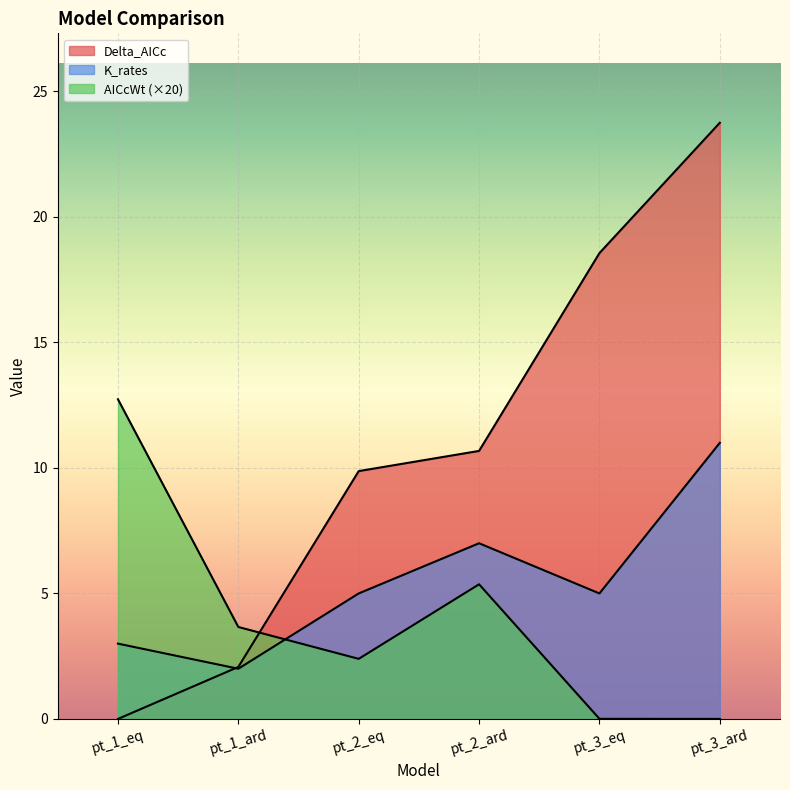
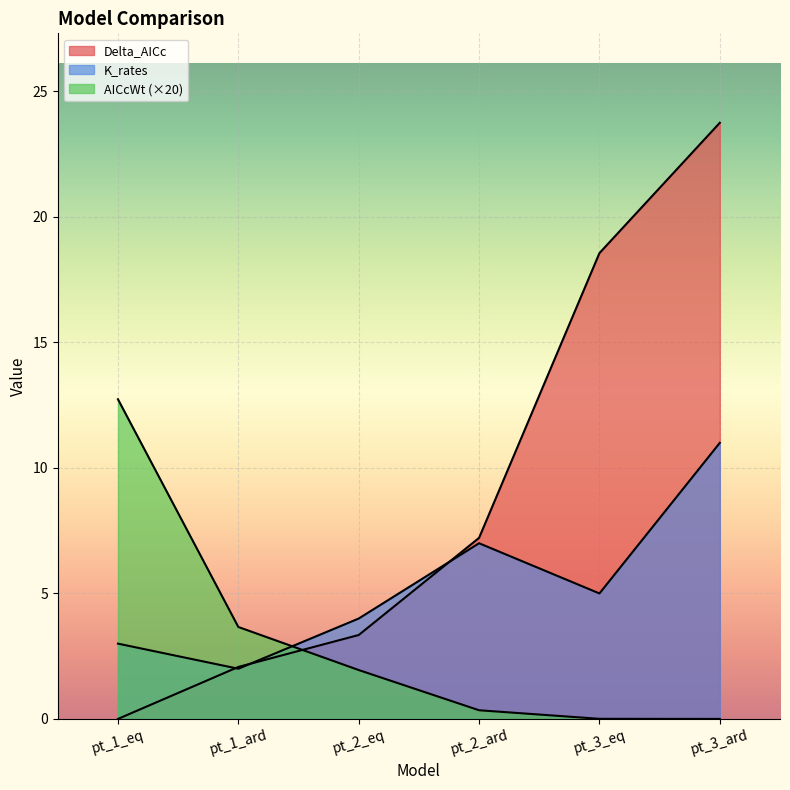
Delta_AICc, pt_2_eq: 9.9 -> 3.3
K_rates, pt_2_eq: 5 -> 4
AICcWt (×20), pt_2_eq: 2.4 -> 1.9
Delta_AICc, pt_2_ard: 10.7 -> 7.2
AICcWt (×20), pt_2_ard: 5.4 -> 0.3
